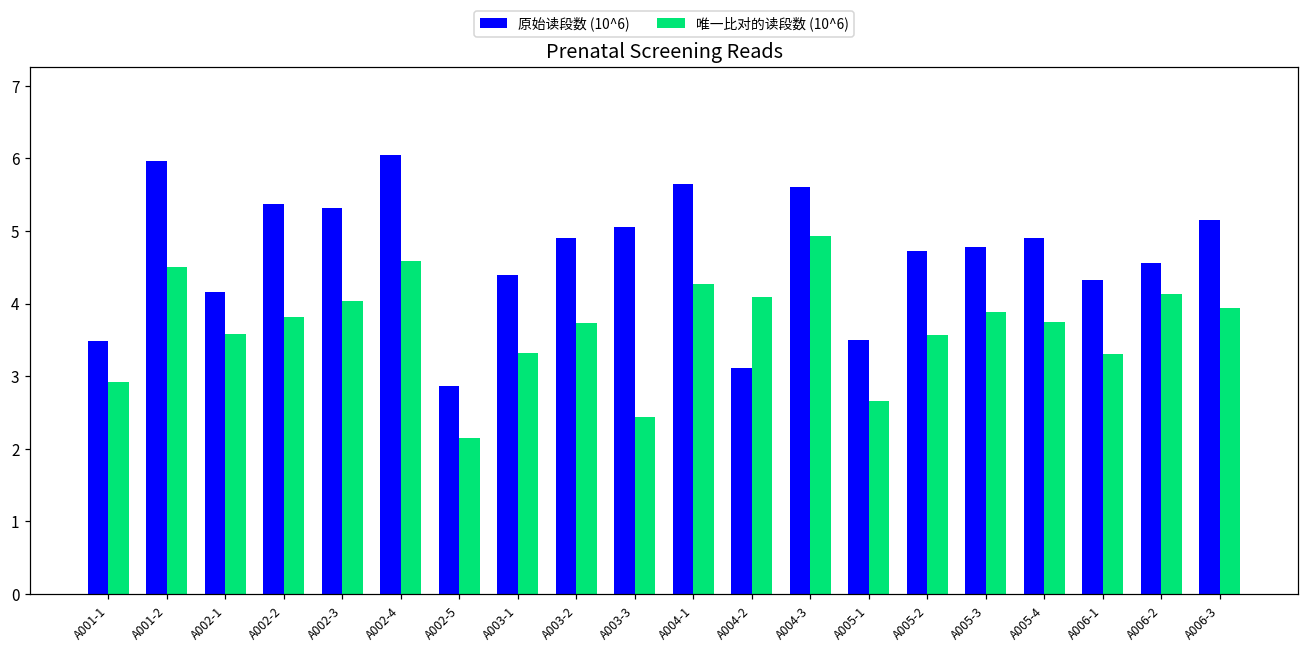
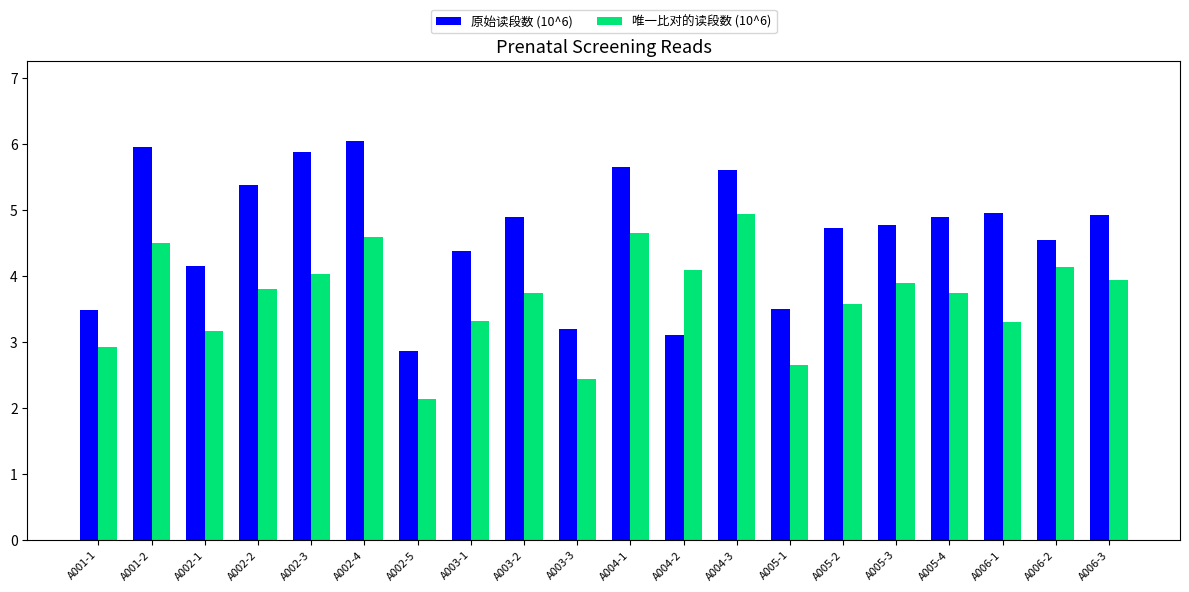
唯一比对的读段数 (10^6), A002-1: 3.6 -> 3.2
原始读段数 (10^6), A002-3: 5.3 -> 5.9
原始读段数 (10^6), A003-3: 5.1 -> 3.2
唯一比对的读段数 (10^6), A004-1: 4.3 -> 4.7
原始读段数 (10^6), A006-1: 4.3 -> 5.0
原始读段数 (10^6), A006-3: 5.2 -> 4.9
